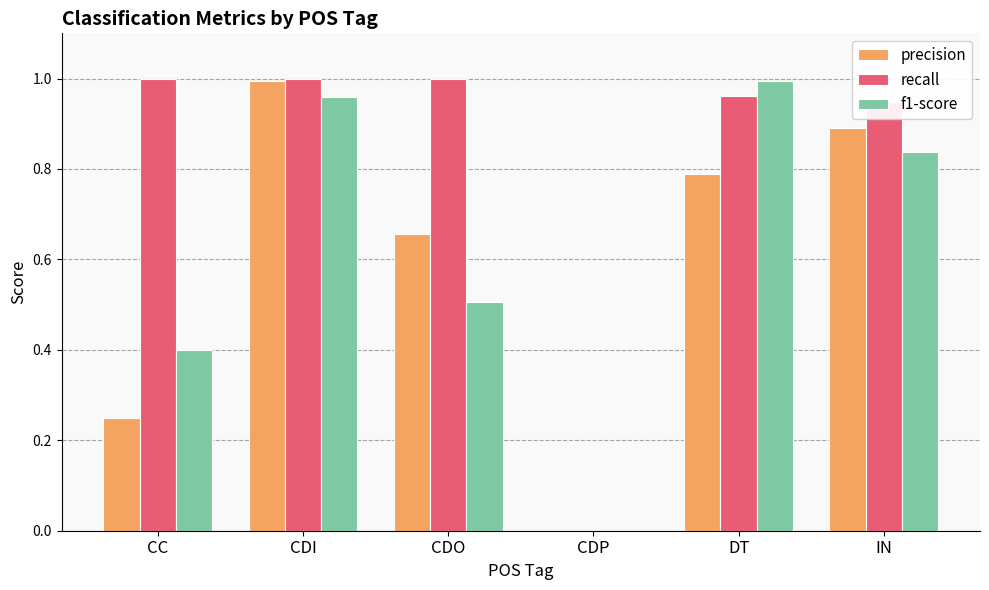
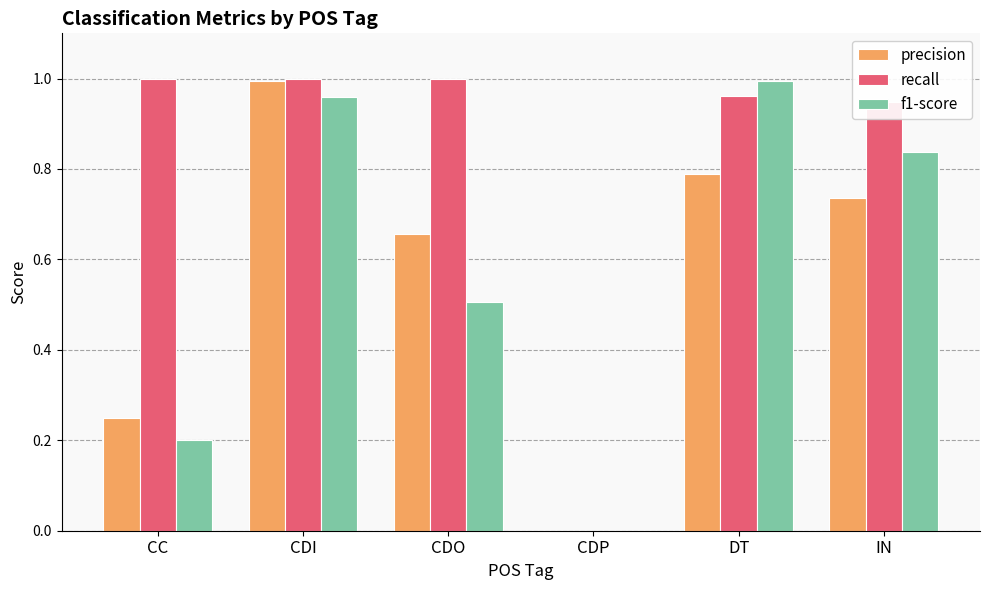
f1-score, CC: 0.4 -> 0.2
precision, IN: 0.89 -> 0.74
